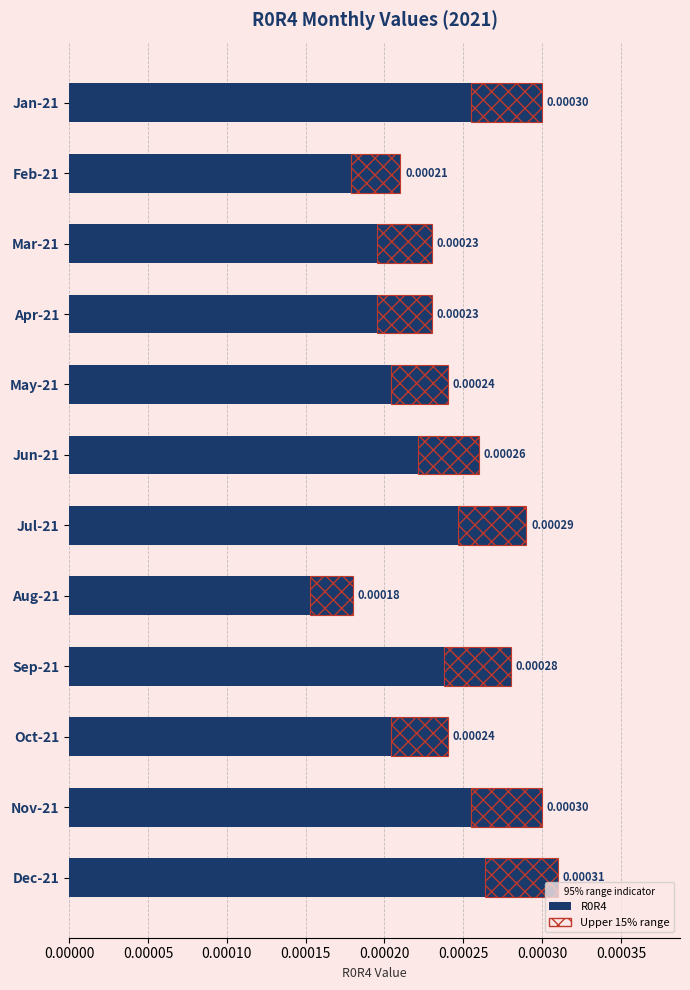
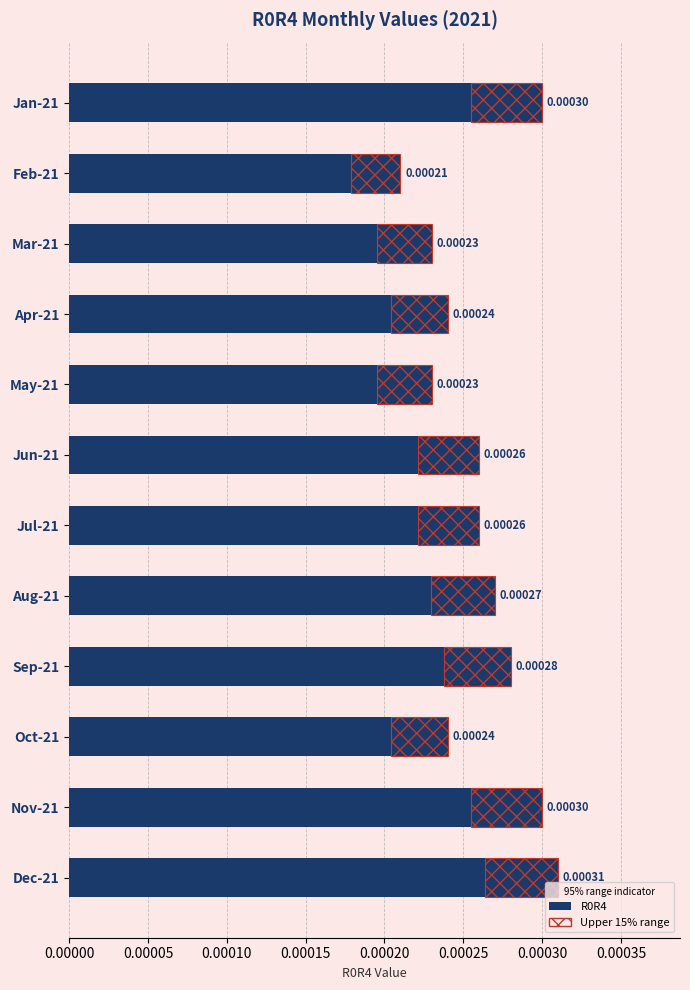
Apr-21: 0.00023 -> 0.00024
May-21: 0.00024 -> 0.00023
Jul-21: 0.00029 -> 0.00026
Aug-21: 0.00018 -> 0.00027
